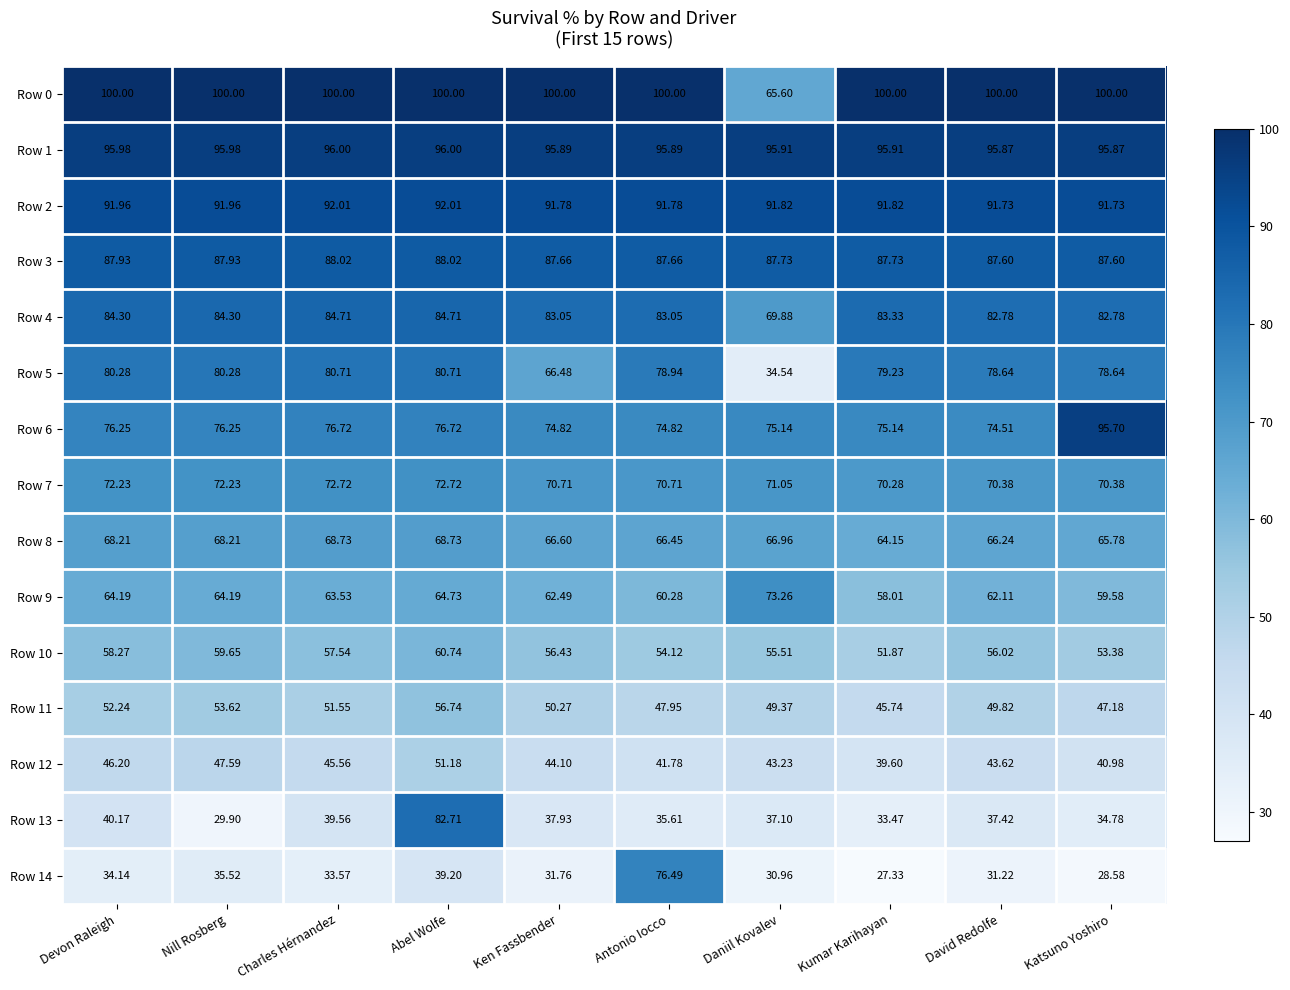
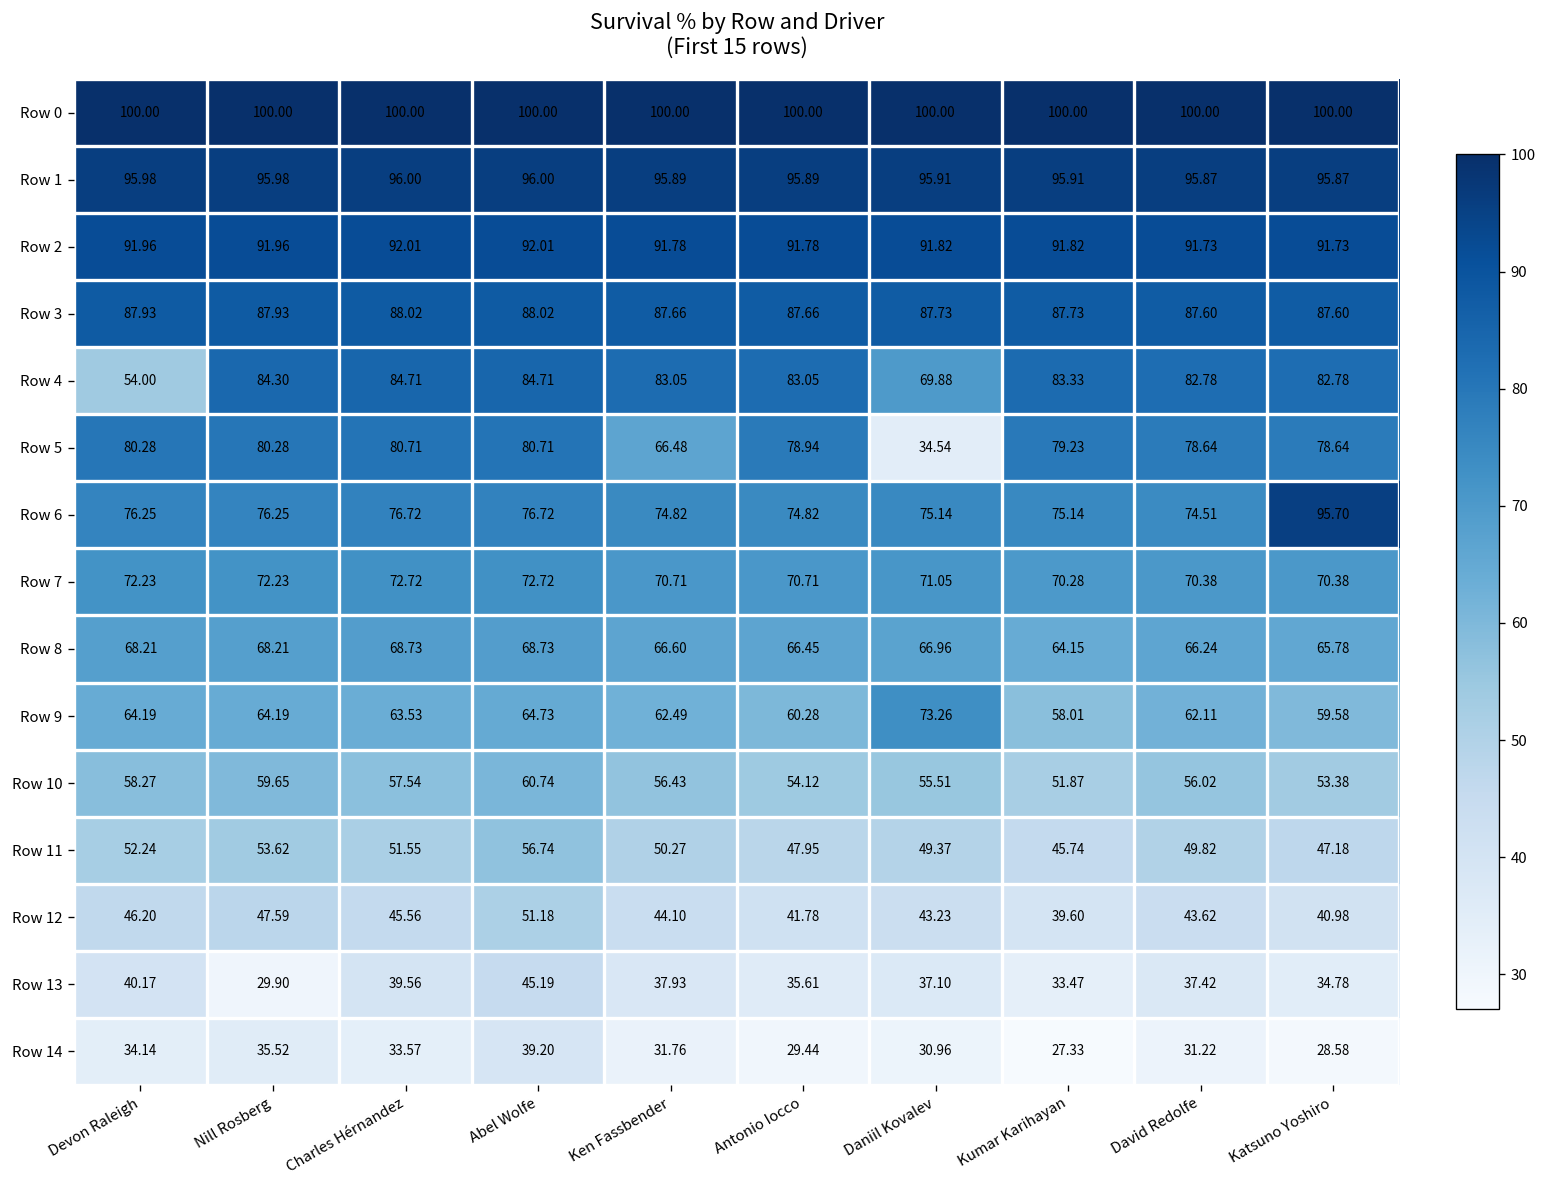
Row 0, Daniil Kovalev: 65.60 -> 100.00
Row 4, Devon Raleigh: 84.30 -> 54.00
Row 13, Abel Wolfe: 82.71 -> 45.19
Row 14, Antonio Iocco: 76.49 -> 29.44
